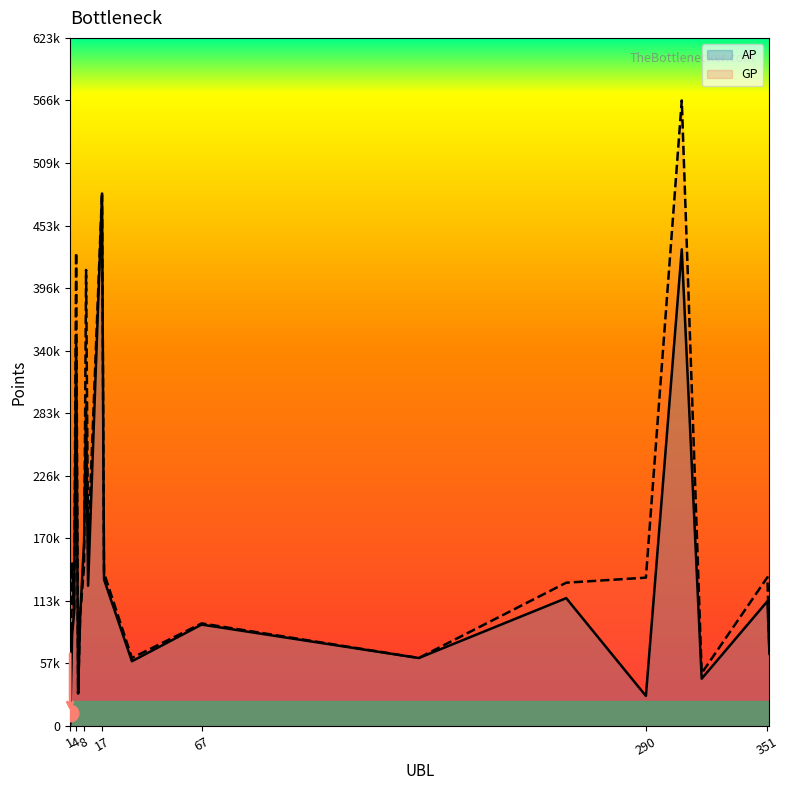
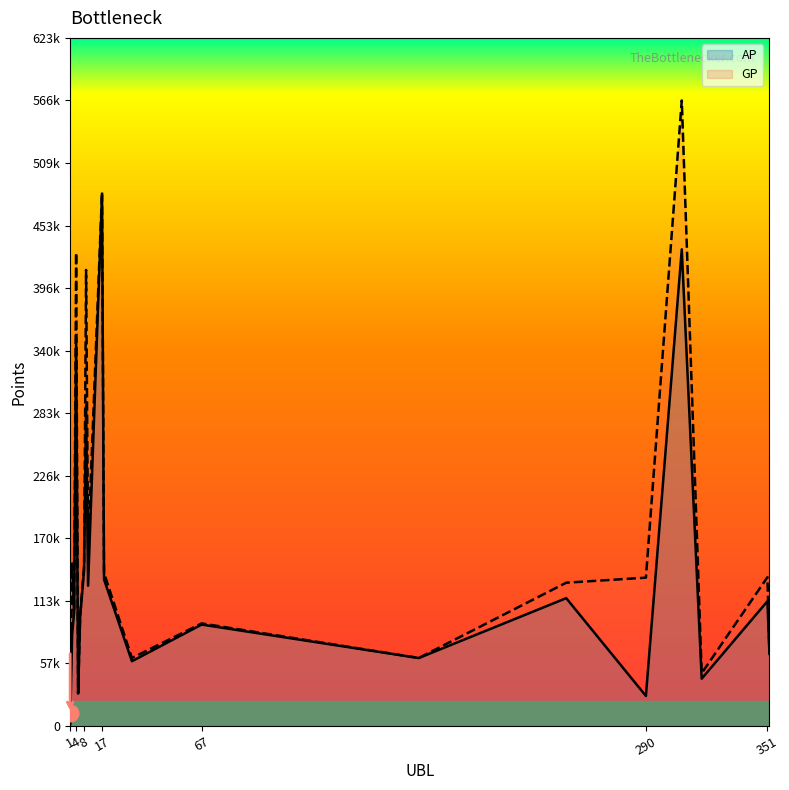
AP, 8: 167000 -> 141000
